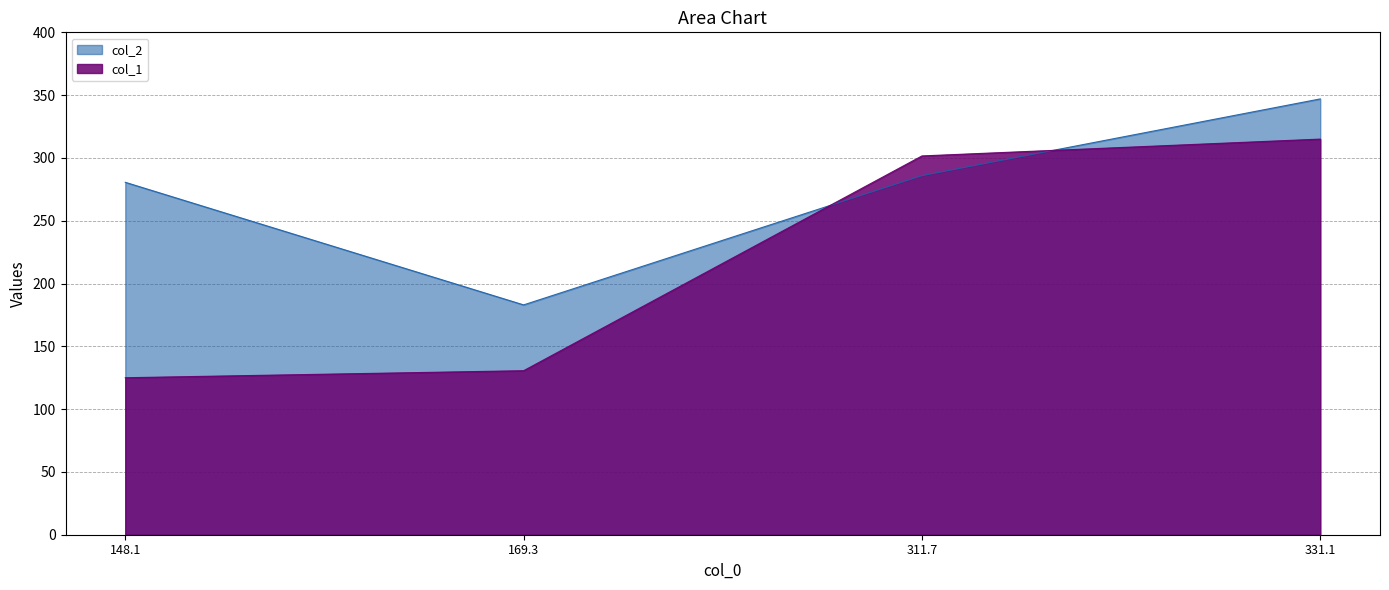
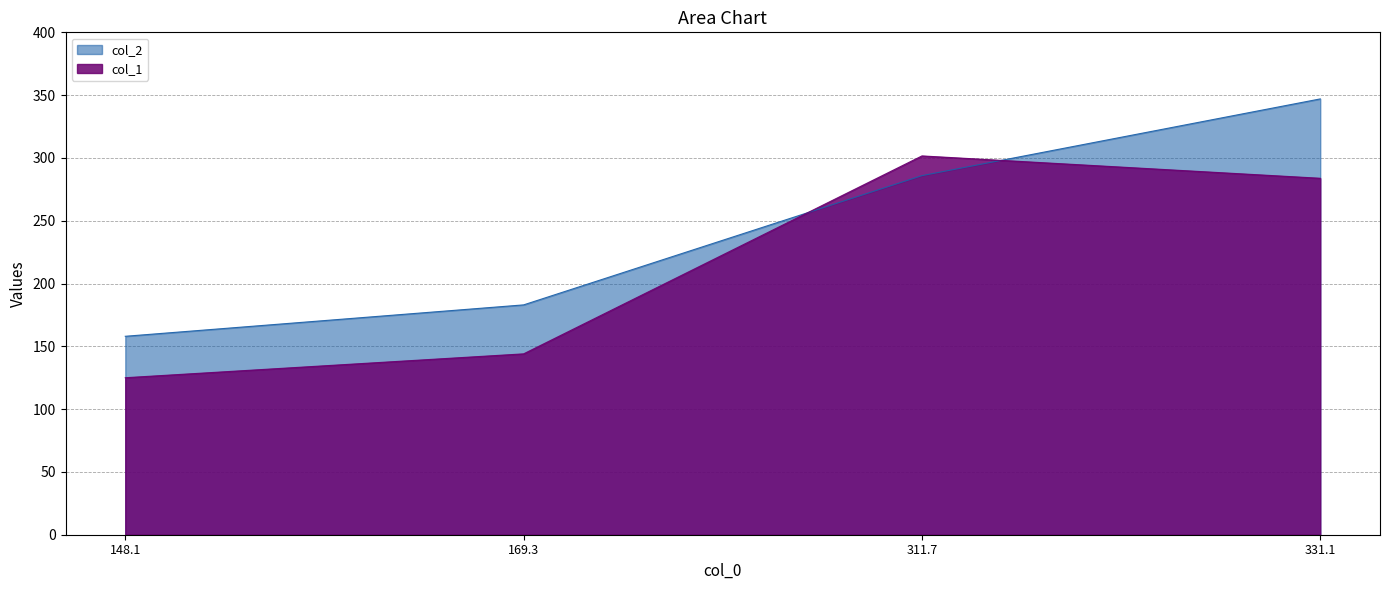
col_2, 148.1: 281 -> 158
col_1, 169.3: 131 -> 144
col_1, 331.1: 315 -> 284
